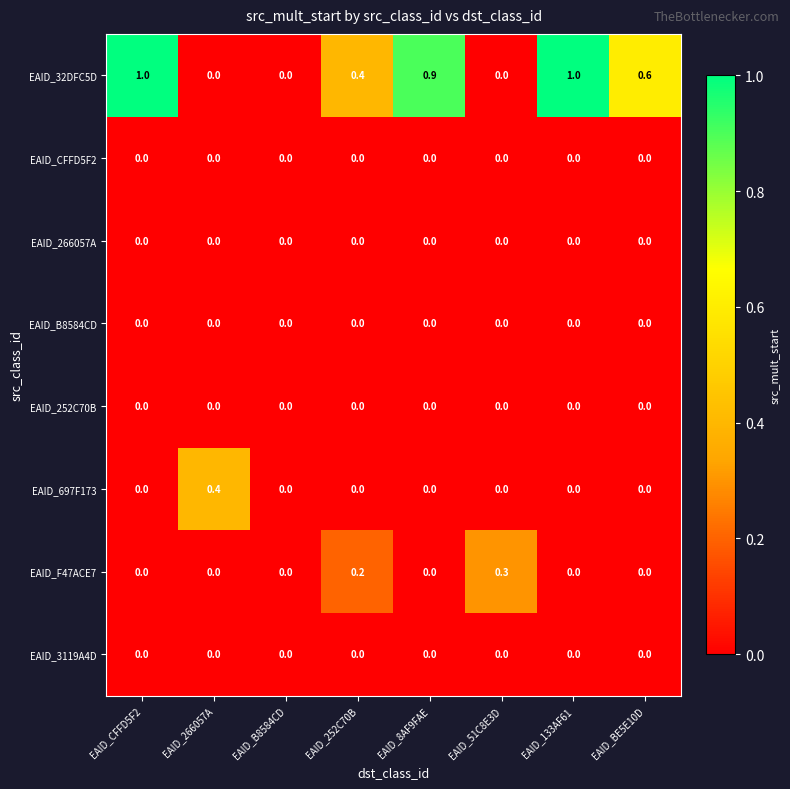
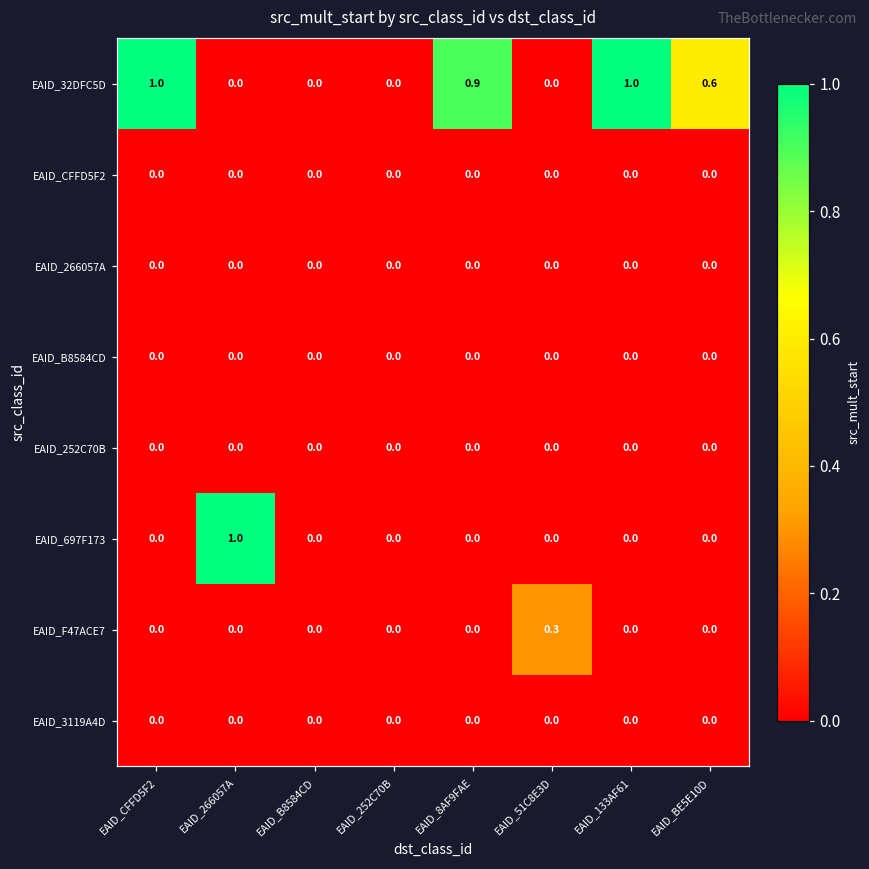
EAID_32DFC5D, EAID_252C70B: 0.4 -> 0.0
EAID_697F173, EAID_266057A: 0.4 -> 1.0
EAID_F47ACE7, EAID_252C70B: 0.2 -> 0.0
